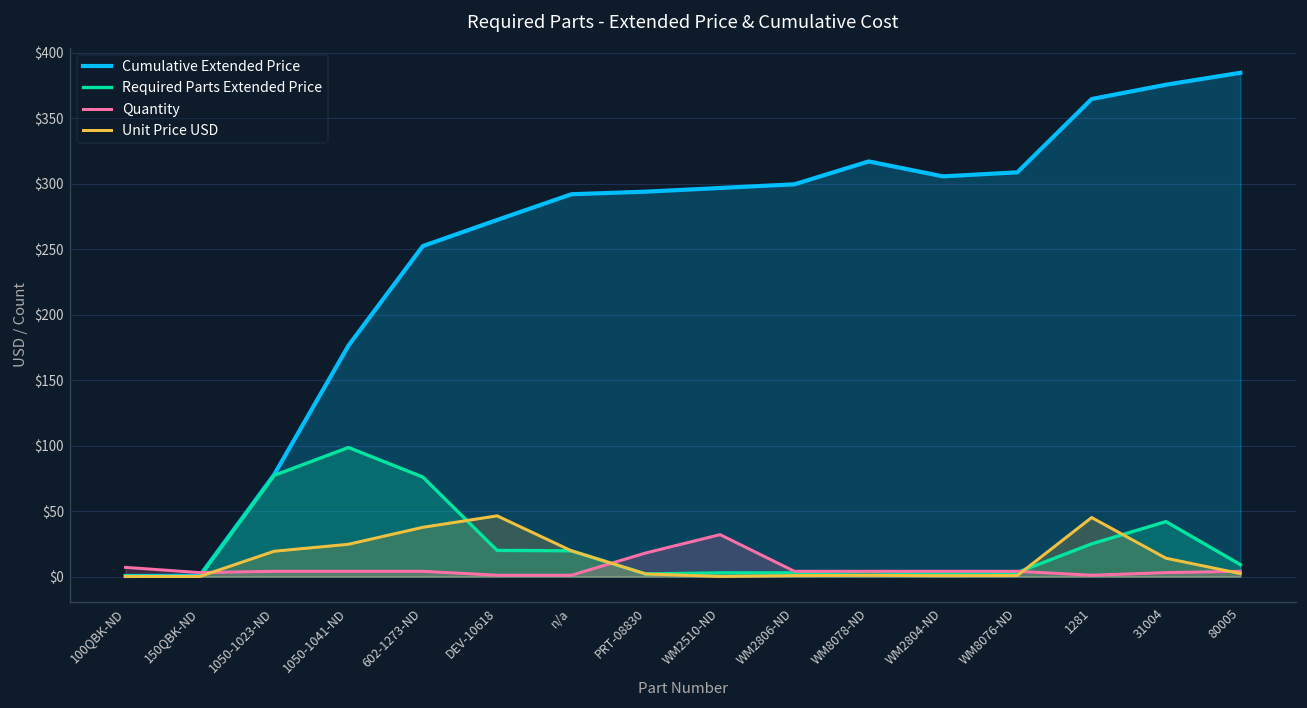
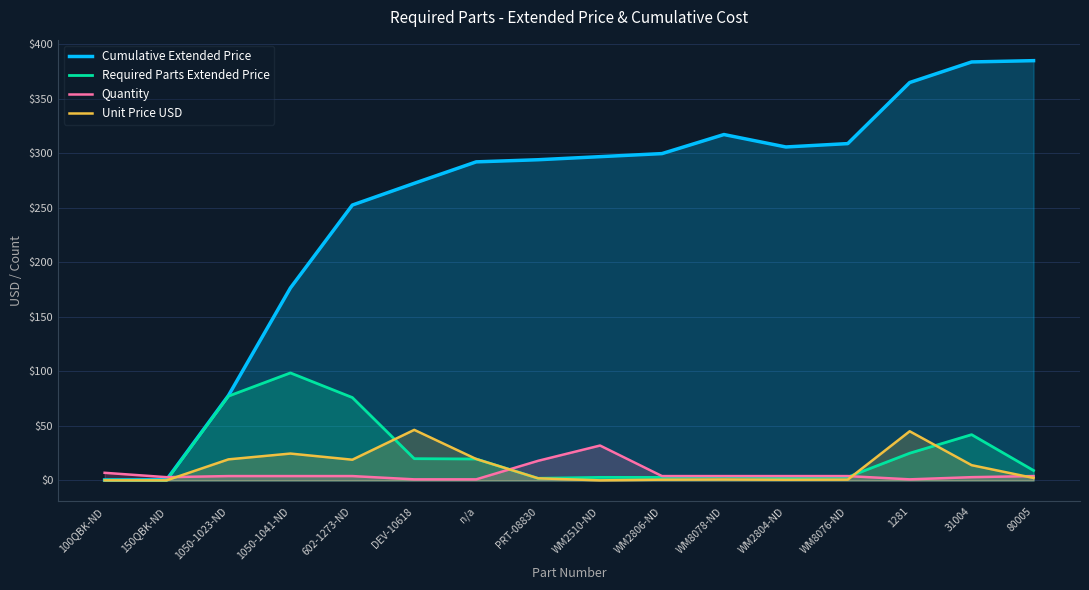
Unit Price USD, 602-1273-ND: $38 -> $19
Cumulative Extended Price, 31004: $376 -> $384
